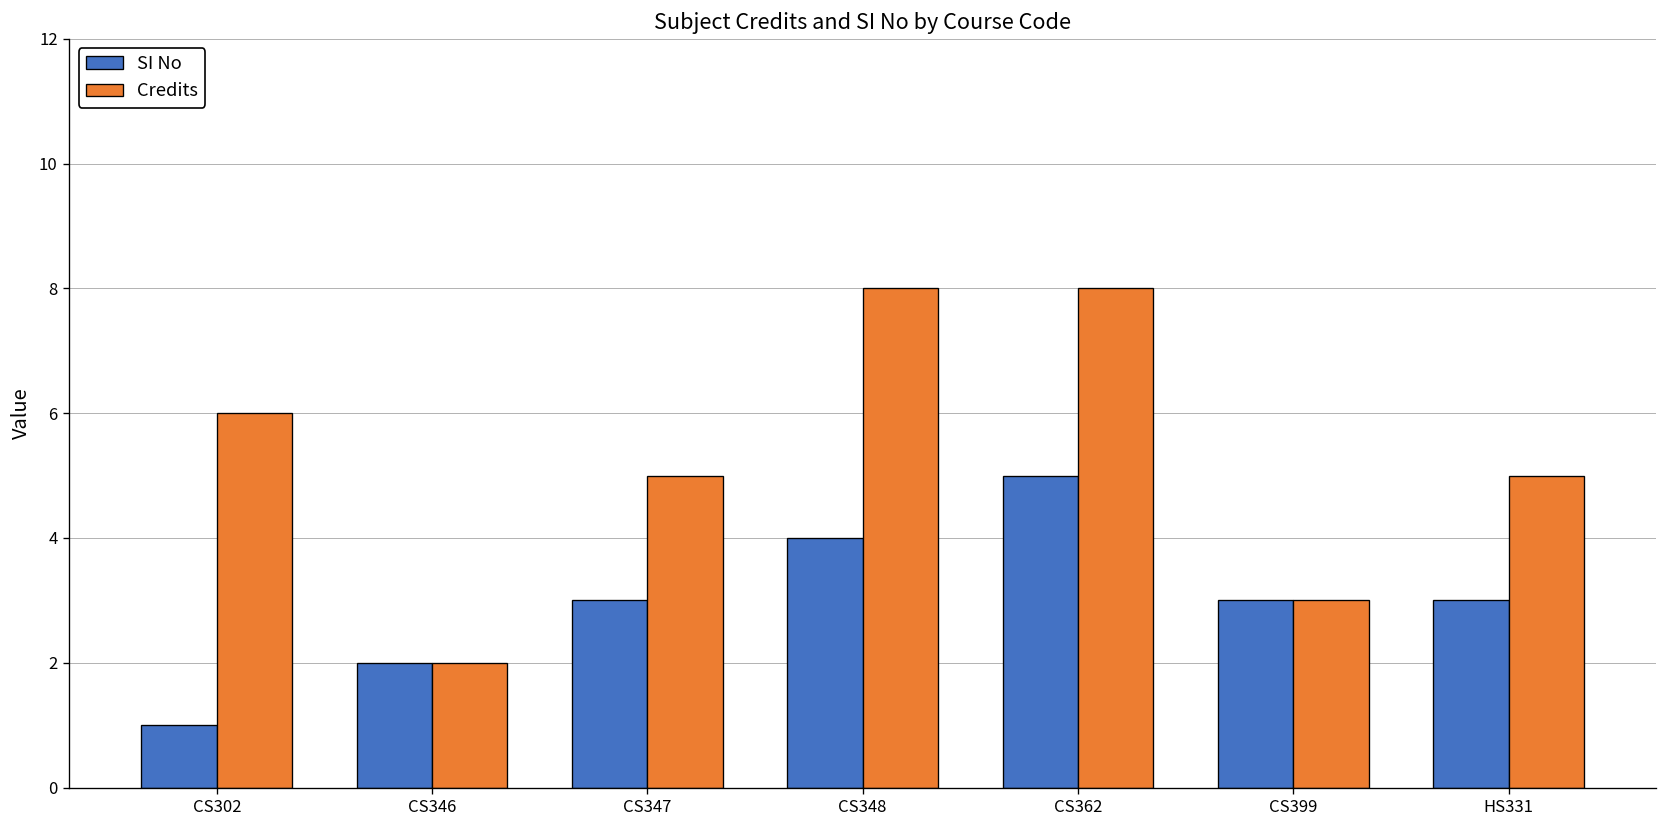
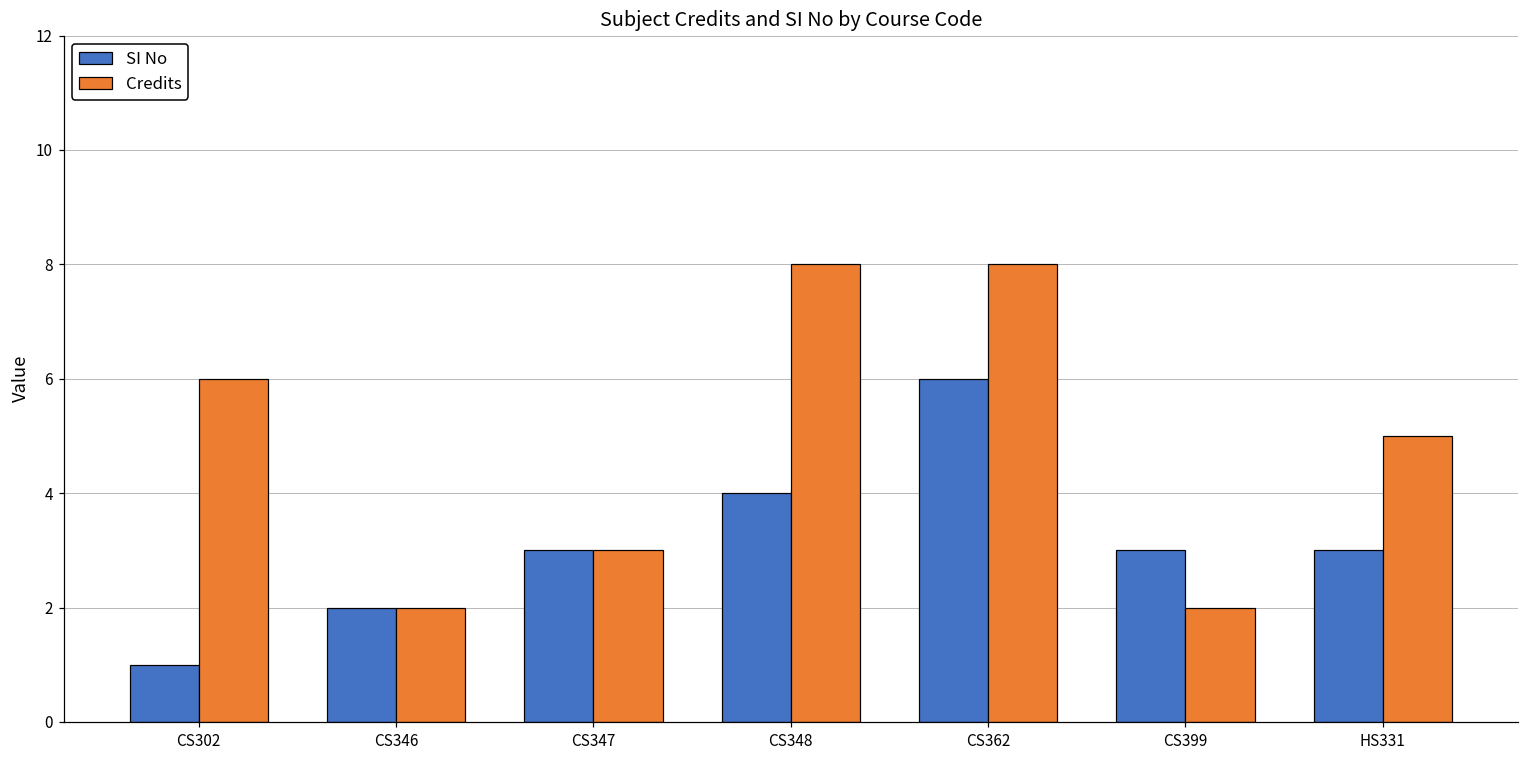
Credits, CS347: 5 -> 3
SI No, CS362: 5 -> 6
Credits, CS399: 3 -> 2
